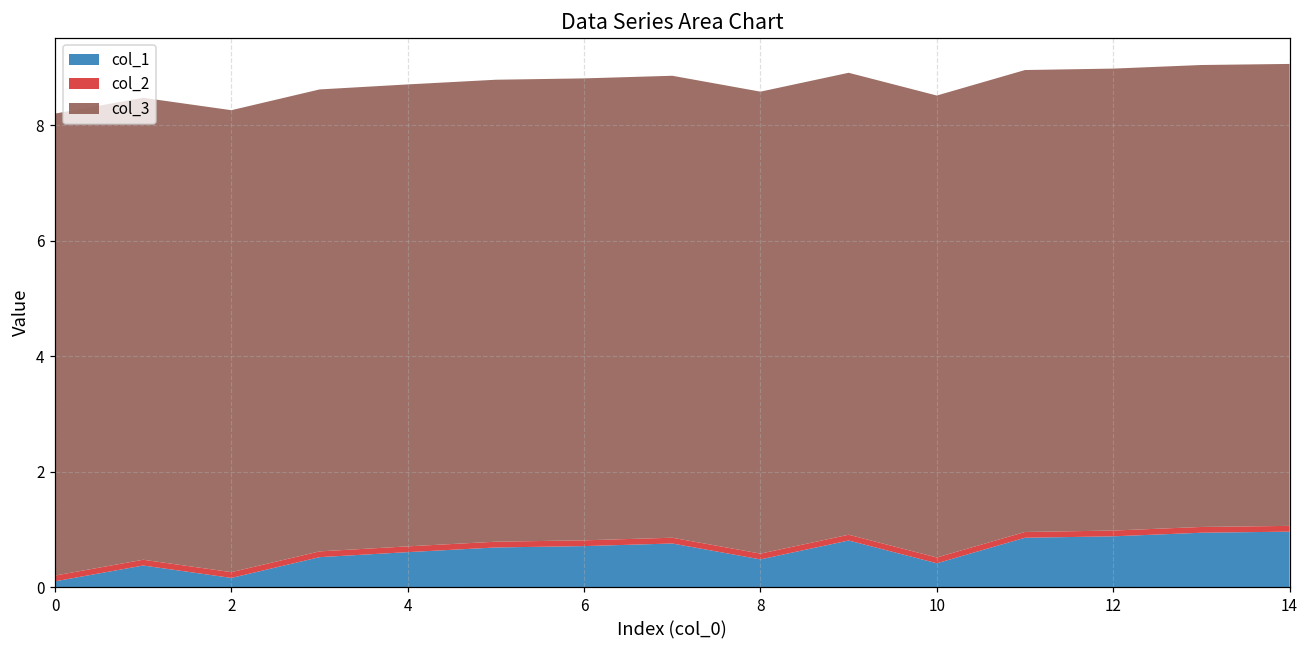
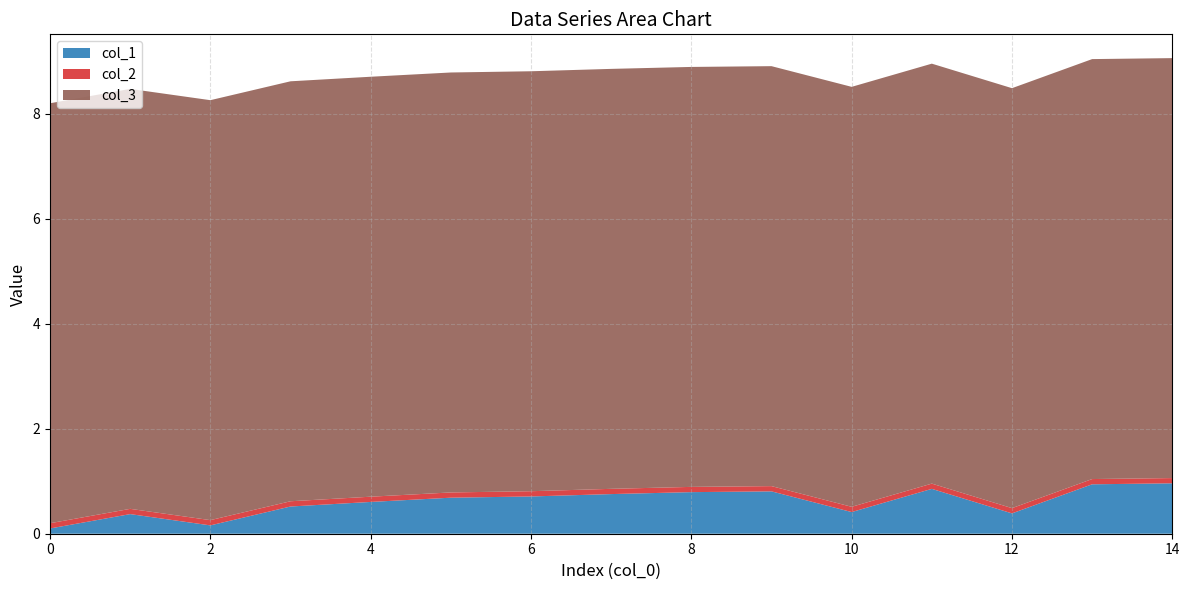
col_1, 8: 0.5 -> 0.8
col_1, 12: 0.9 -> 0.4
